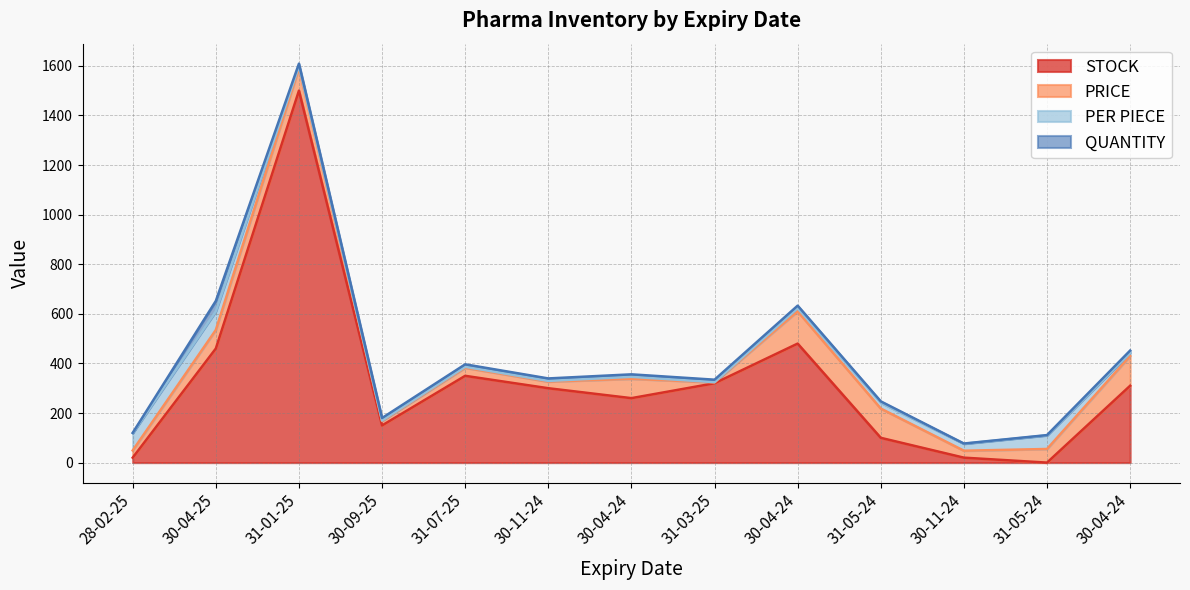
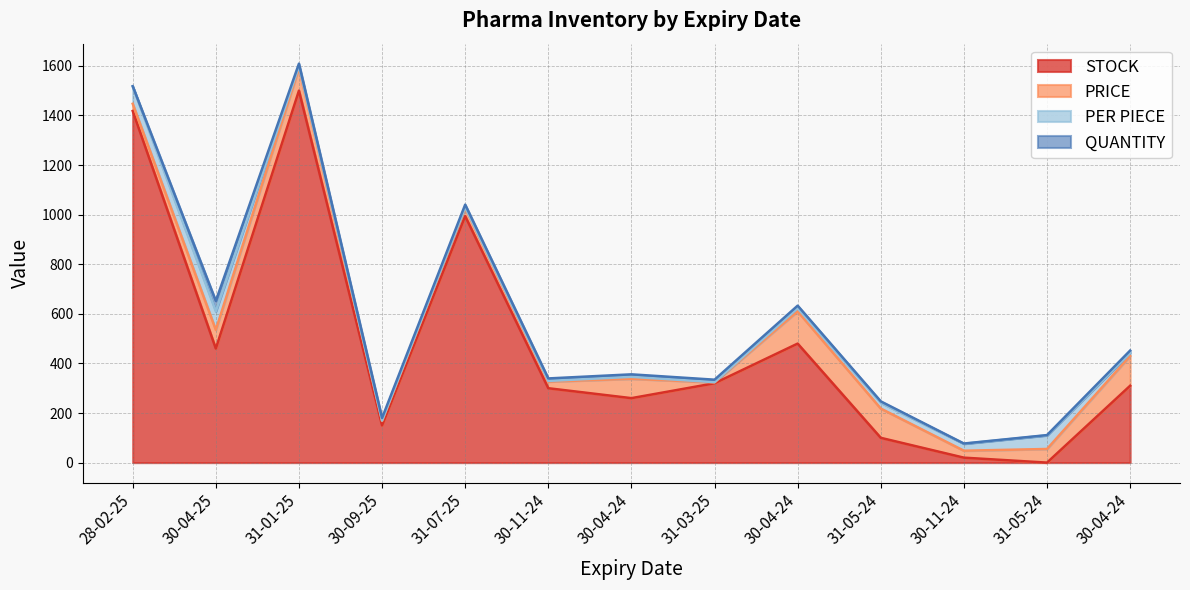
STOCK, 28-02-25: 20 -> 1420
STOCK, 31-07-25: 350 -> 990
